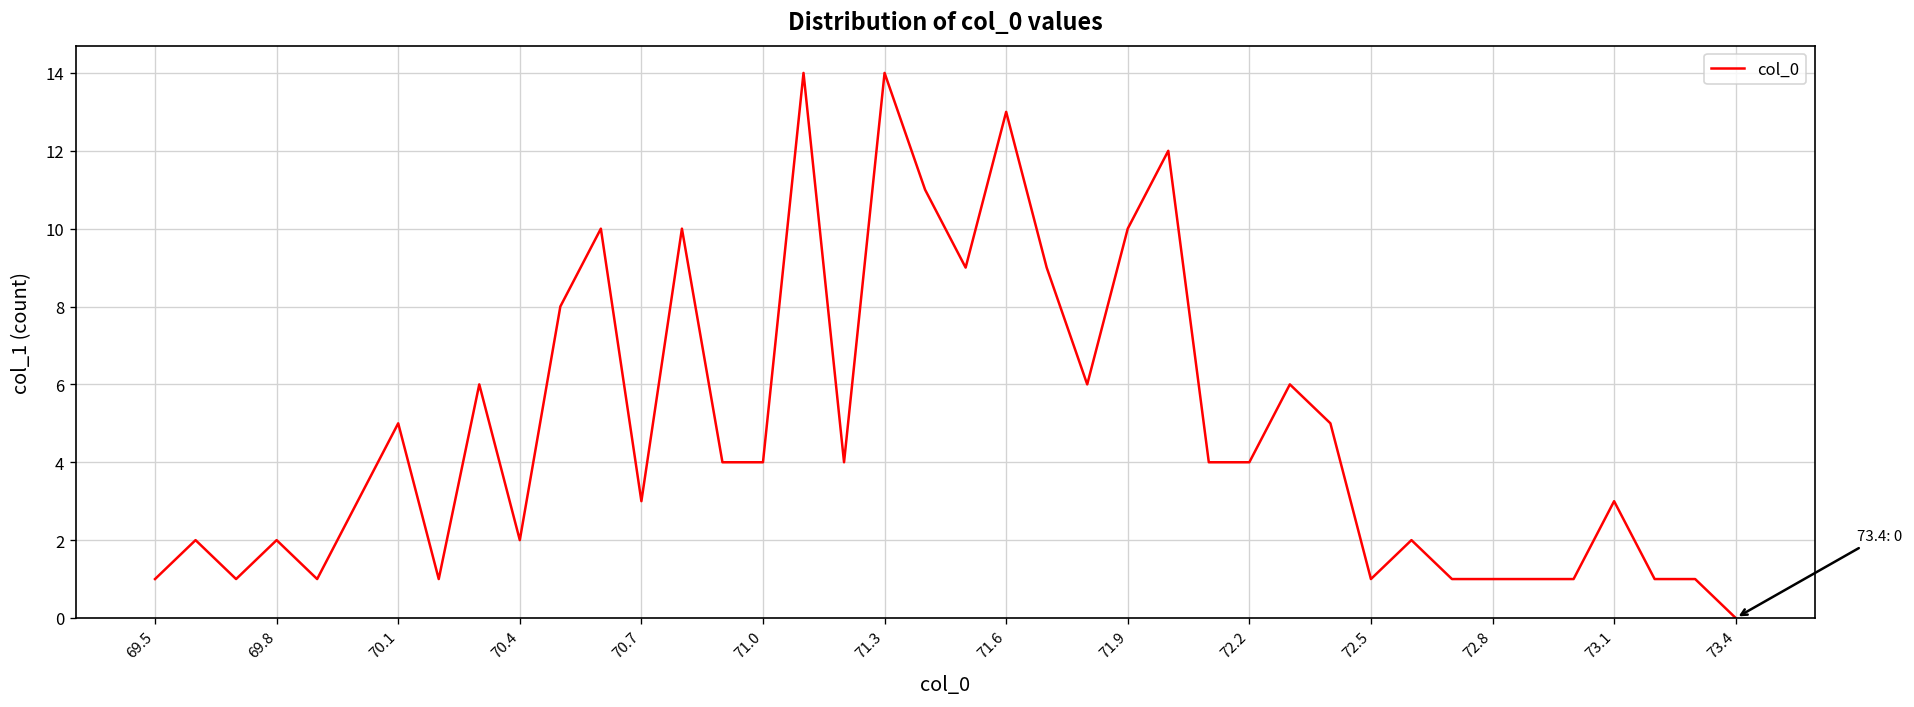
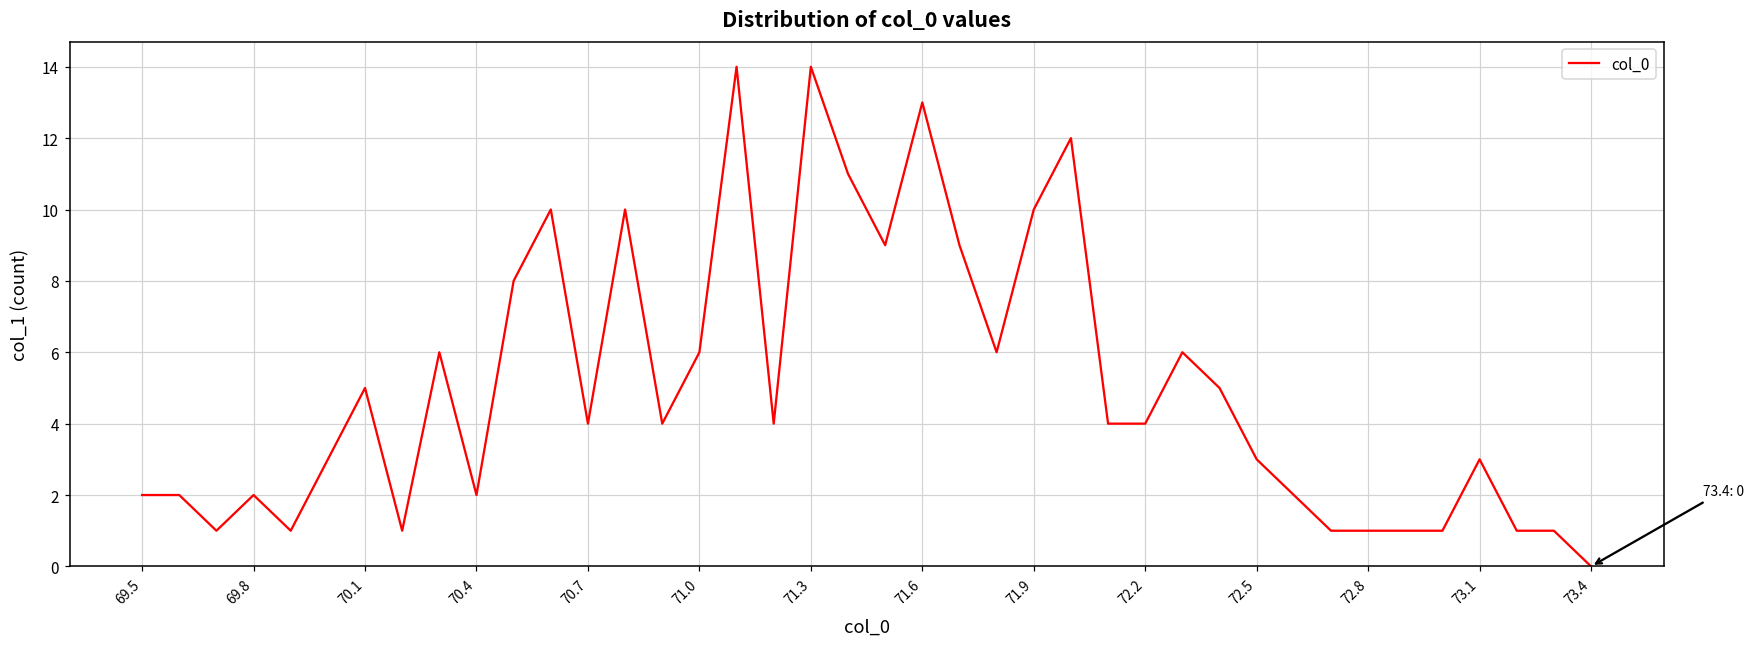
69.5: 1 -> 2
70.7: 3 -> 4
71.0: 4 -> 6
72.5: 1 -> 3
